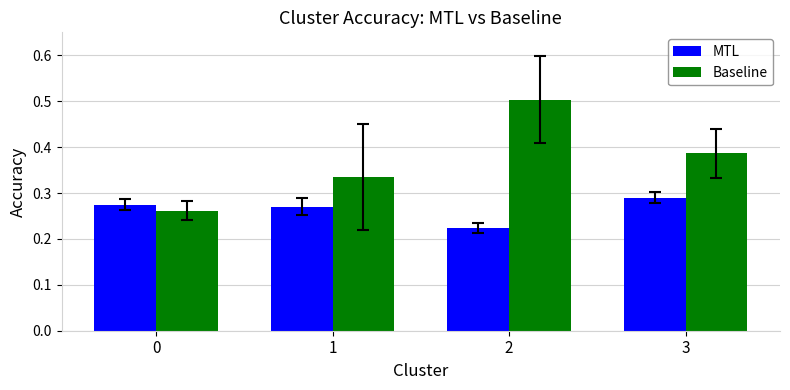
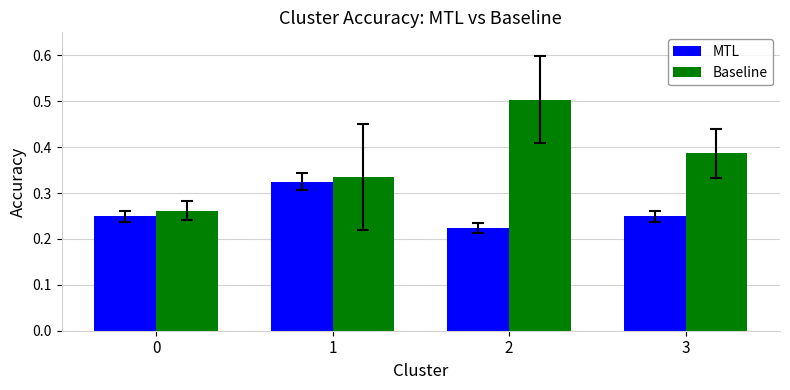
MTL, 0: 0.27 -> 0.25
MTL, 1: 0.27 -> 0.32
MTL, 3: 0.29 -> 0.25
